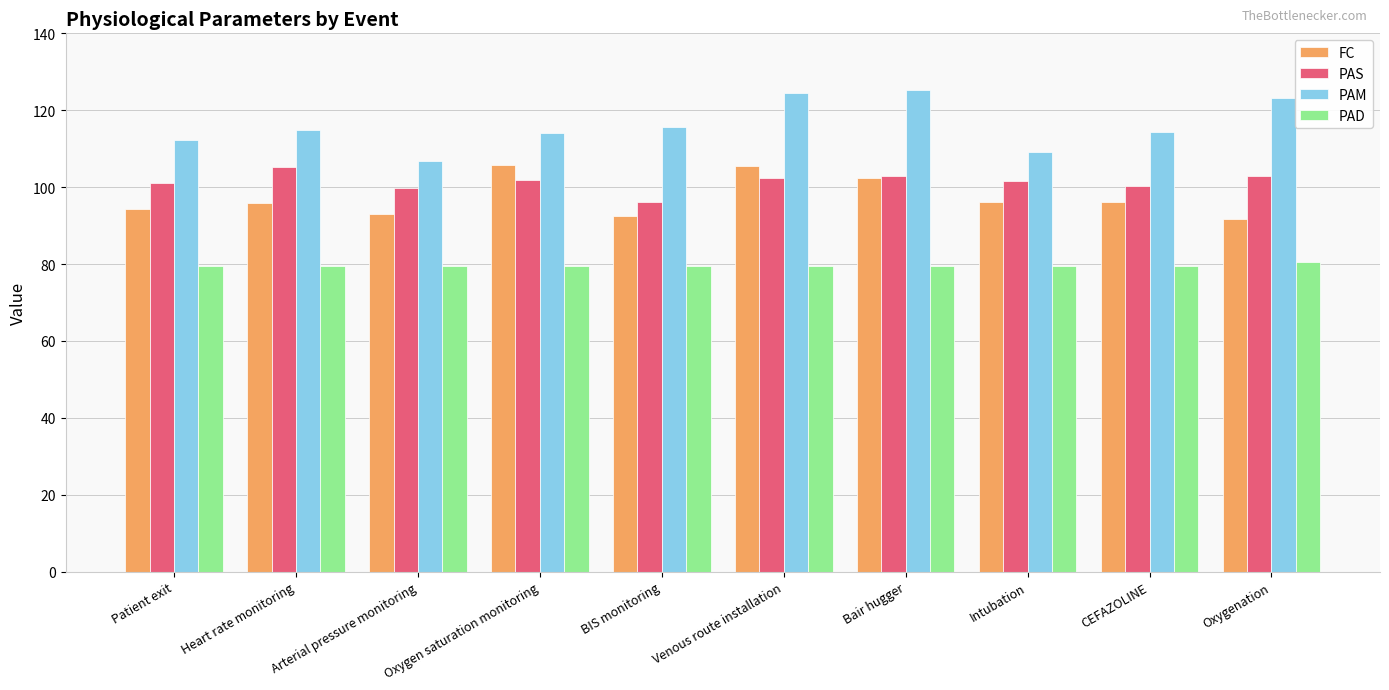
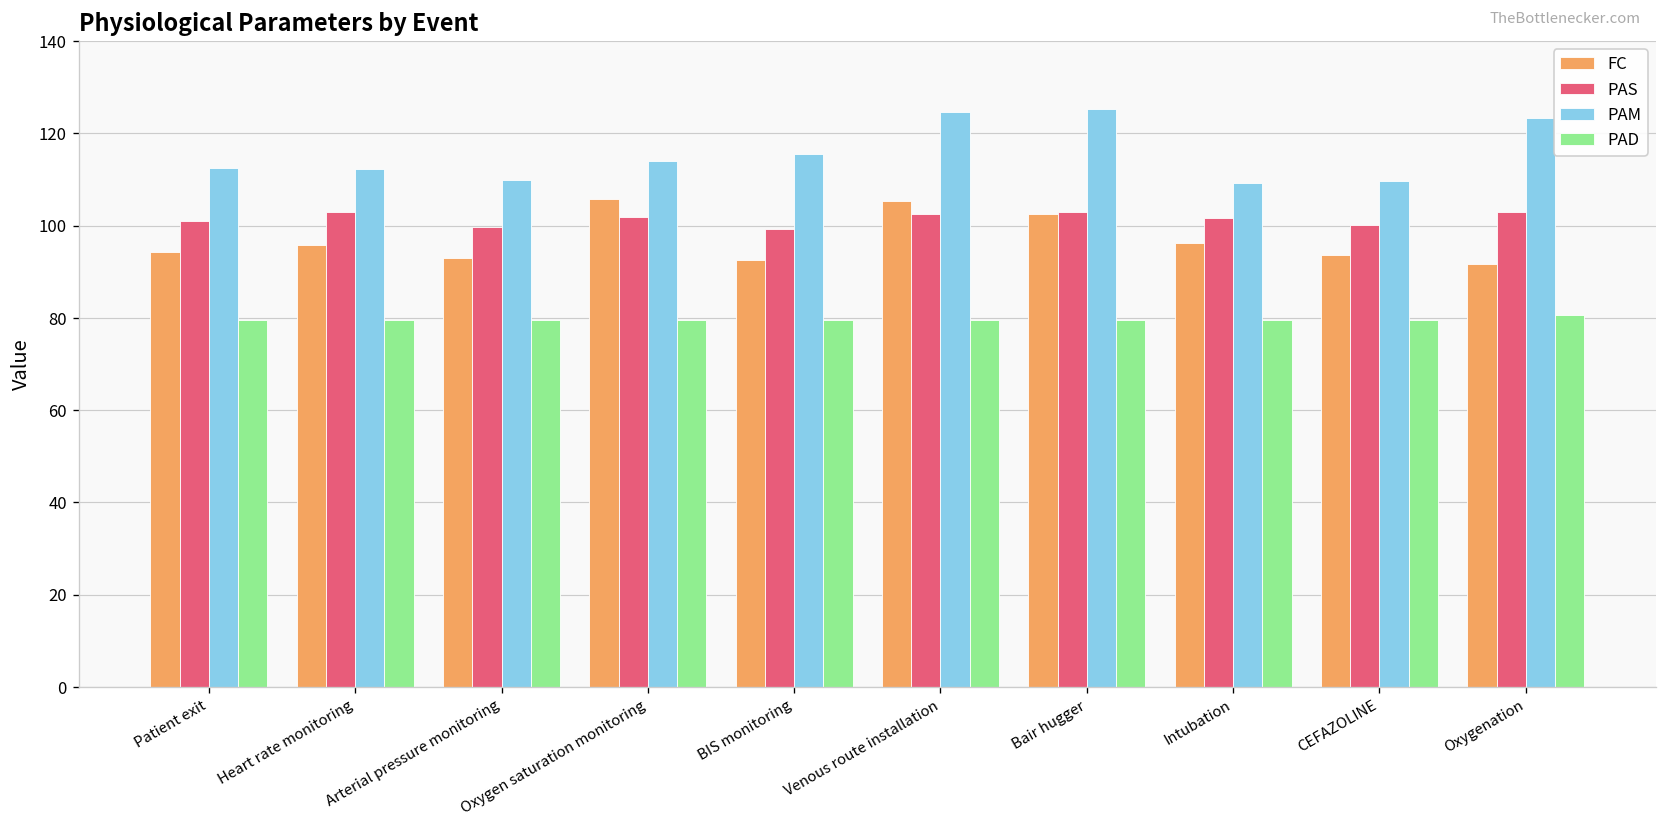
PAS, Heart rate monitoring: 105 -> 103
PAM, Heart rate monitoring: 115 -> 112
PAM, Arterial pressure monitoring: 107 -> 110
PAS, BIS monitoring: 96 -> 99
FC, CEFAZOLINE: 96 -> 94
PAM, CEFAZOLINE: 114 -> 110
